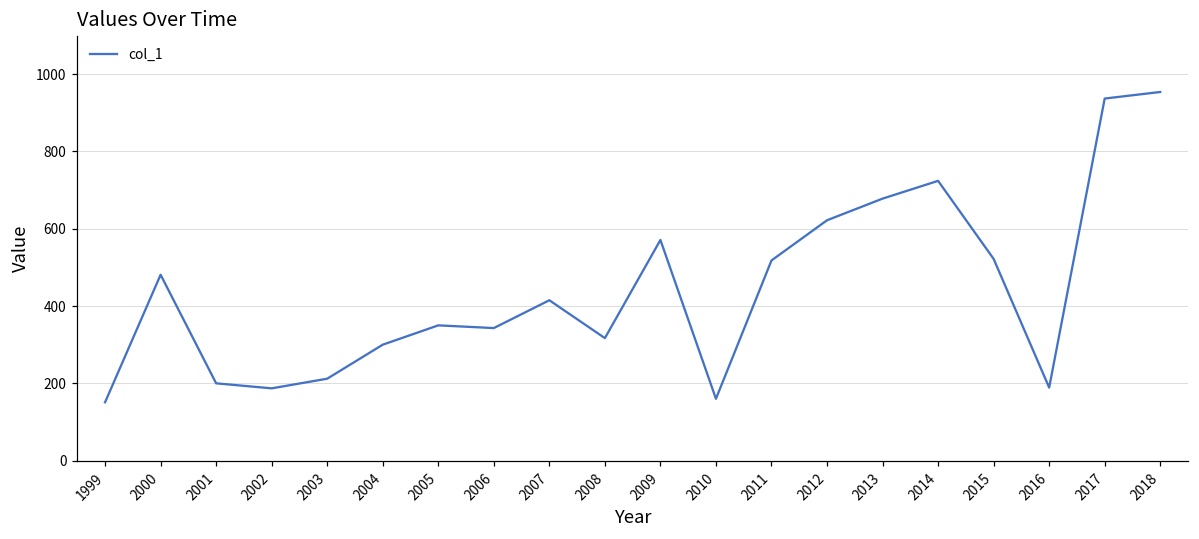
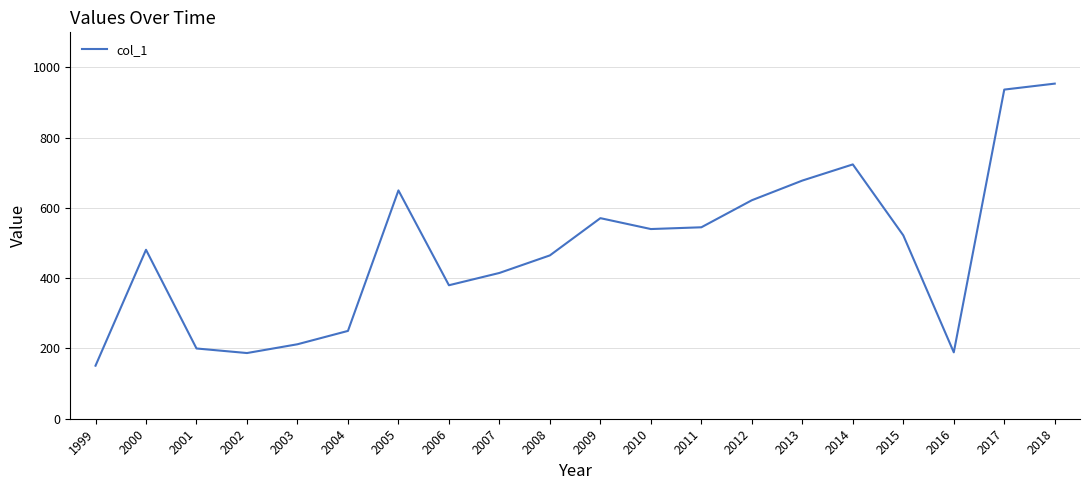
2004: 300 -> 250
2005: 350 -> 650
2006: 340 -> 380
2008: 320 -> 470
2010: 160 -> 540
2011: 520 -> 550
